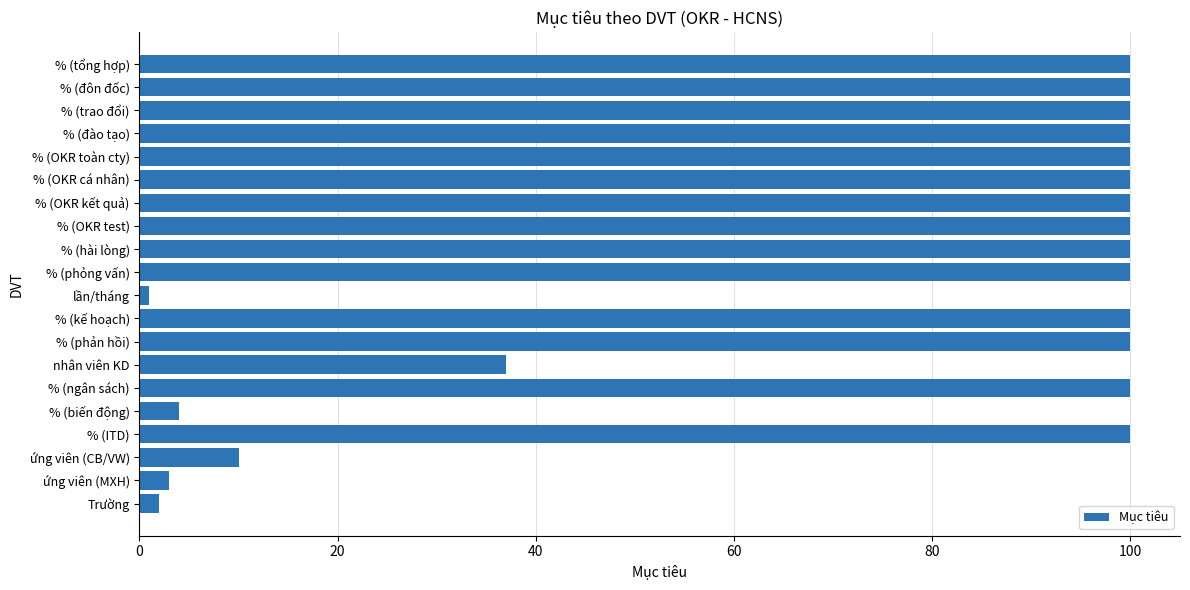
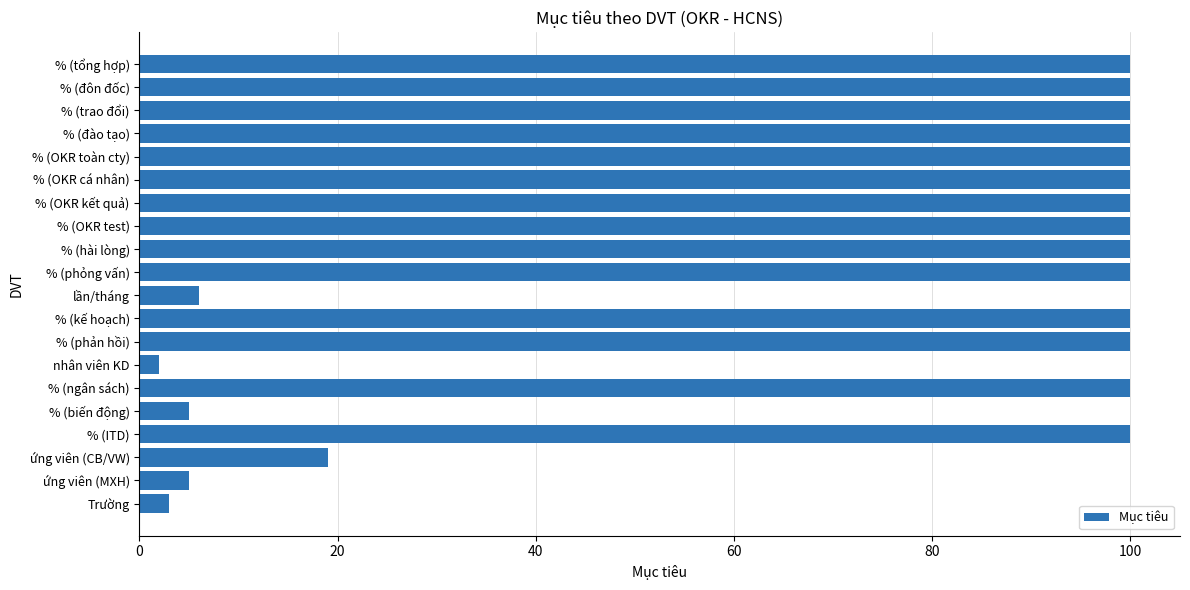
lần/tháng: 1 -> 6
nhân viên KD: 37 -> 2
% (biến động): 4 -> 5
ứng viên (CB/VW): 10 -> 19
ứng viên (MXH): 3 -> 5
Trường: 2 -> 3
